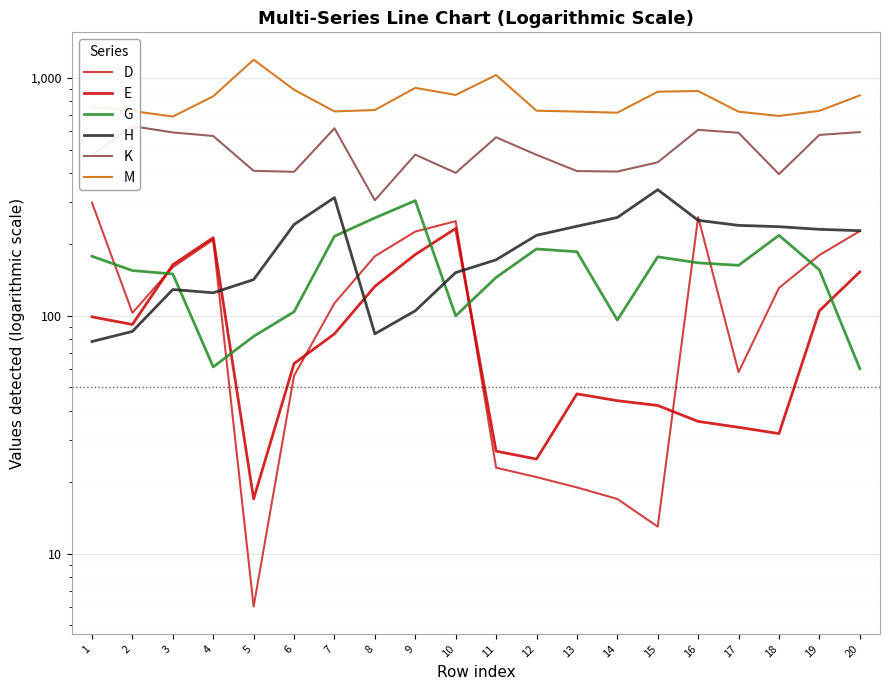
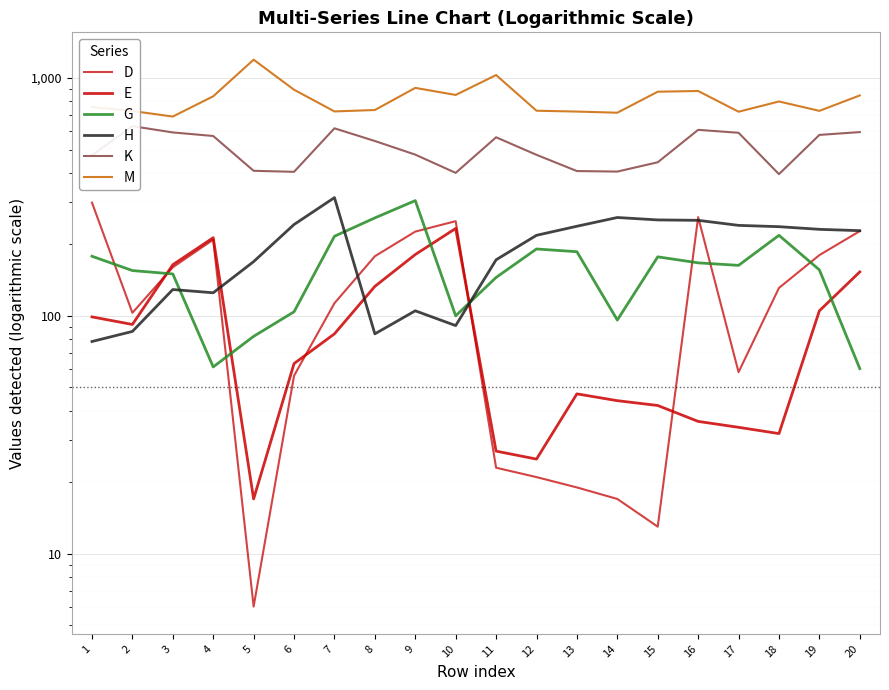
H, 5: 140 -> 170
K, 8: 310 -> 540
H, 10: 150 -> 91
H, 15: 340 -> 250
M, 18: 690 -> 800
